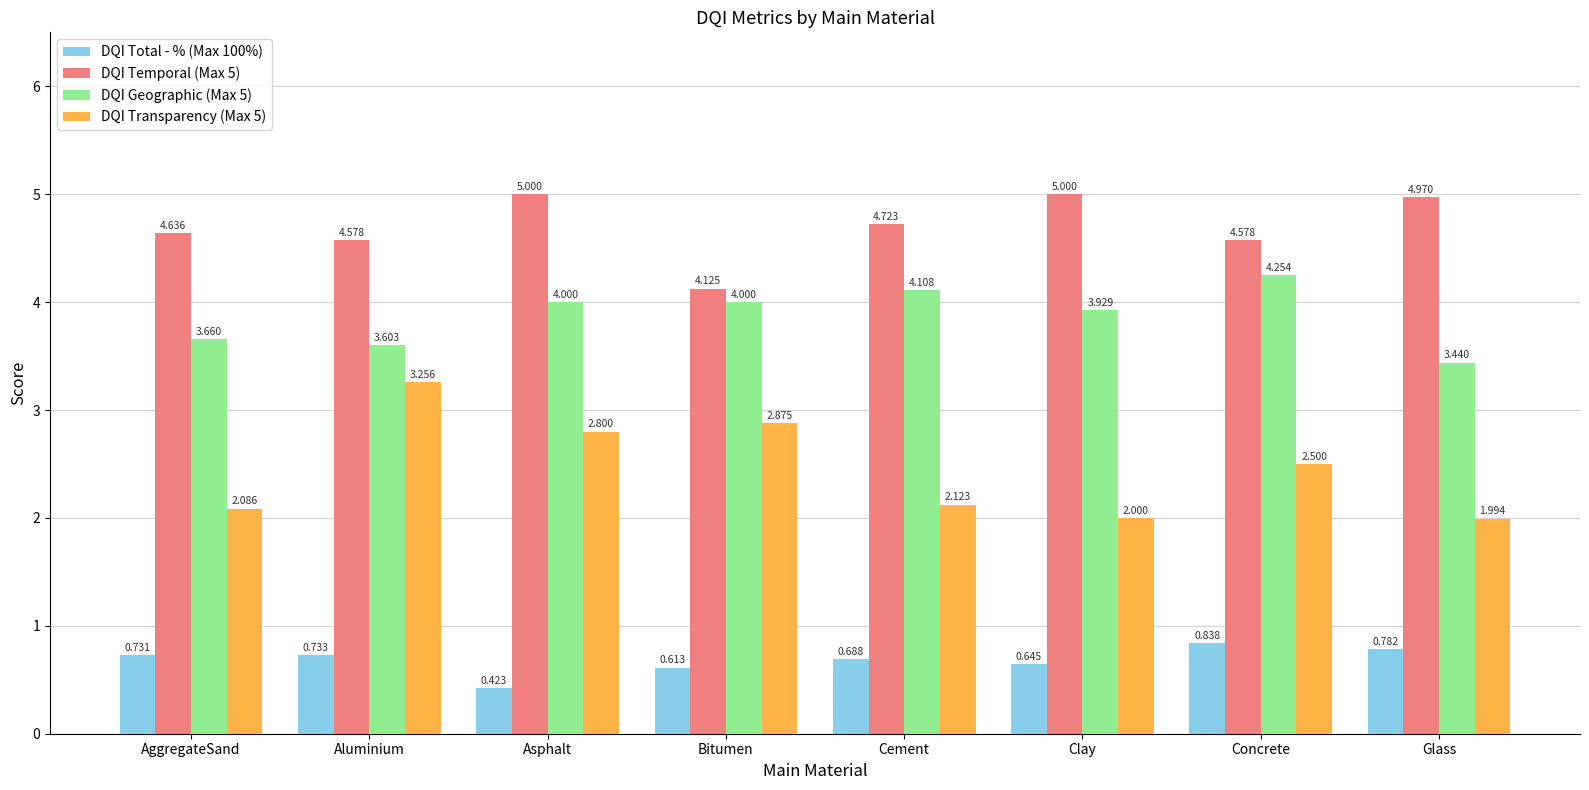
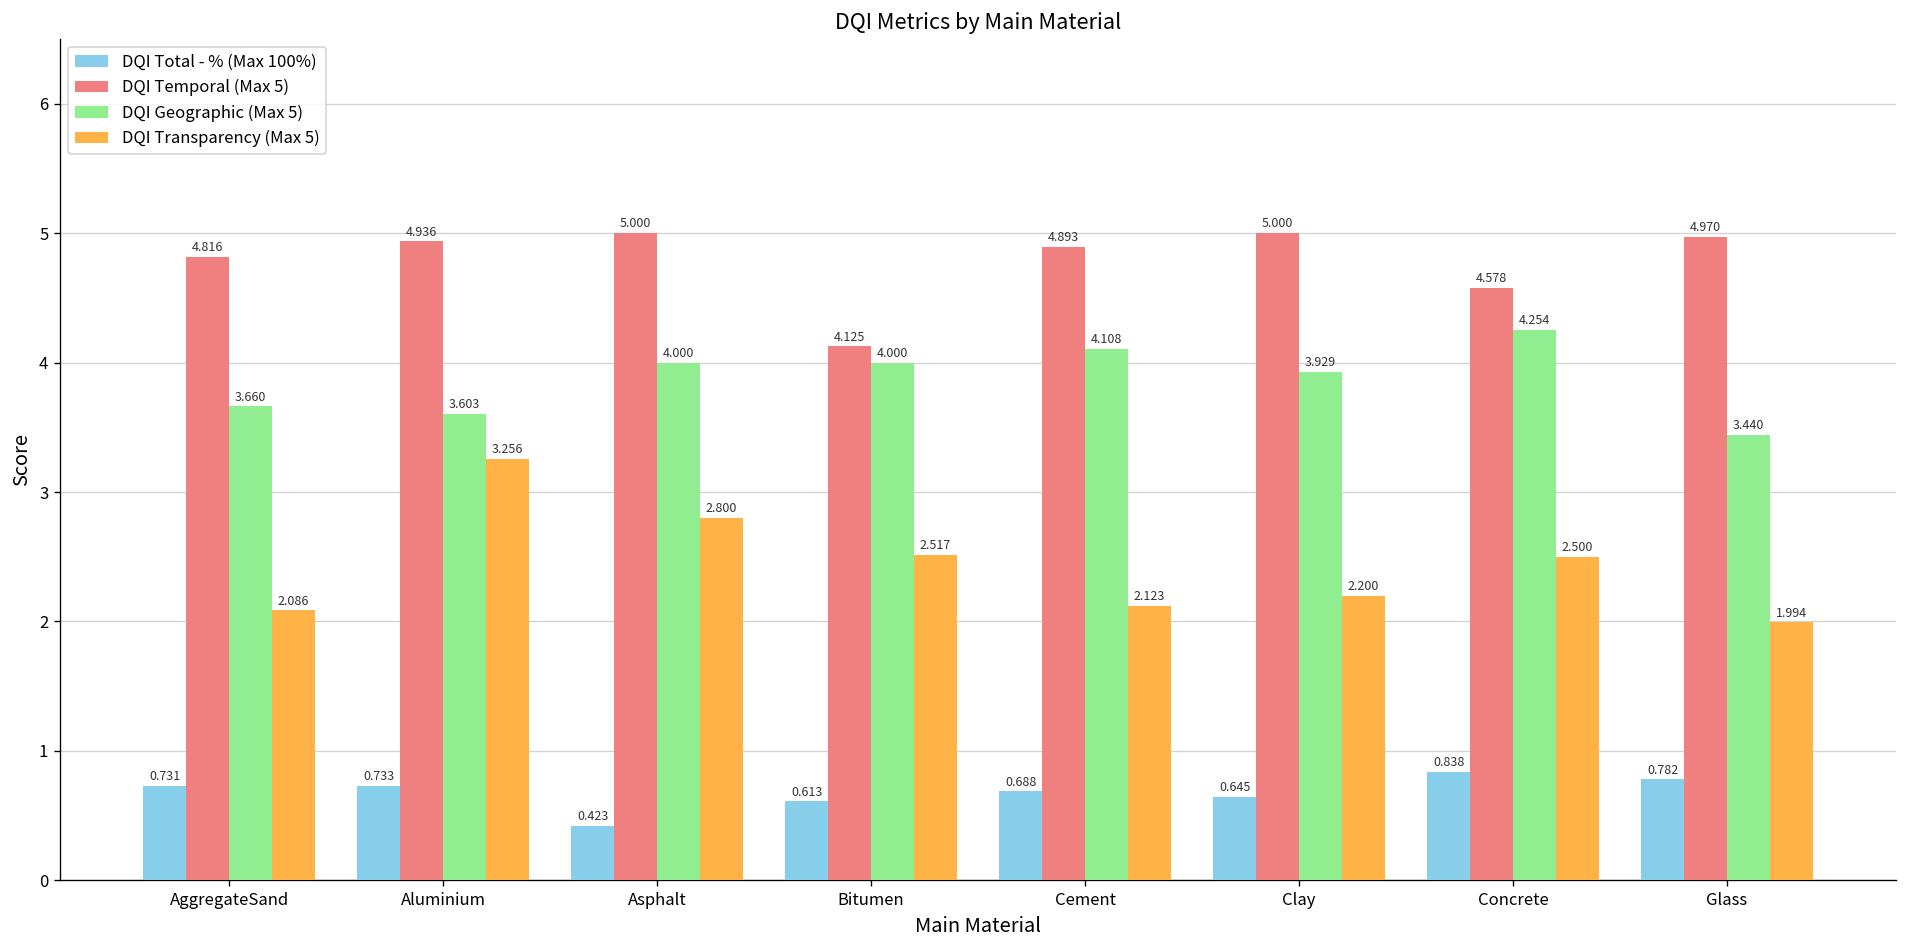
DQI Temporal (Max 5), AggregateSand: 4.636 -> 4.816
DQI Temporal (Max 5), Aluminium: 4.578 -> 4.936
DQI Transparency (Max 5), Bitumen: 2.875 -> 2.517
DQI Temporal (Max 5), Cement: 4.723 -> 4.893
DQI Transparency (Max 5), Clay: 2.000 -> 2.200
